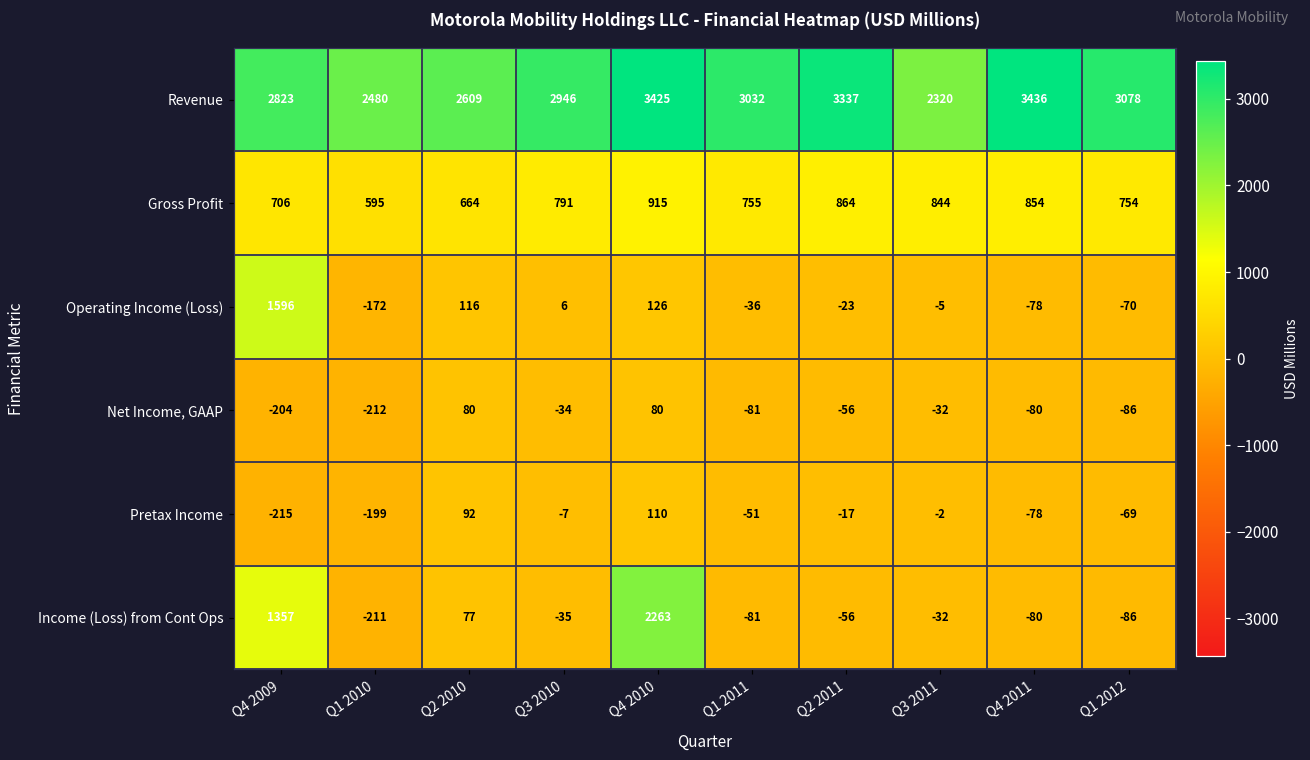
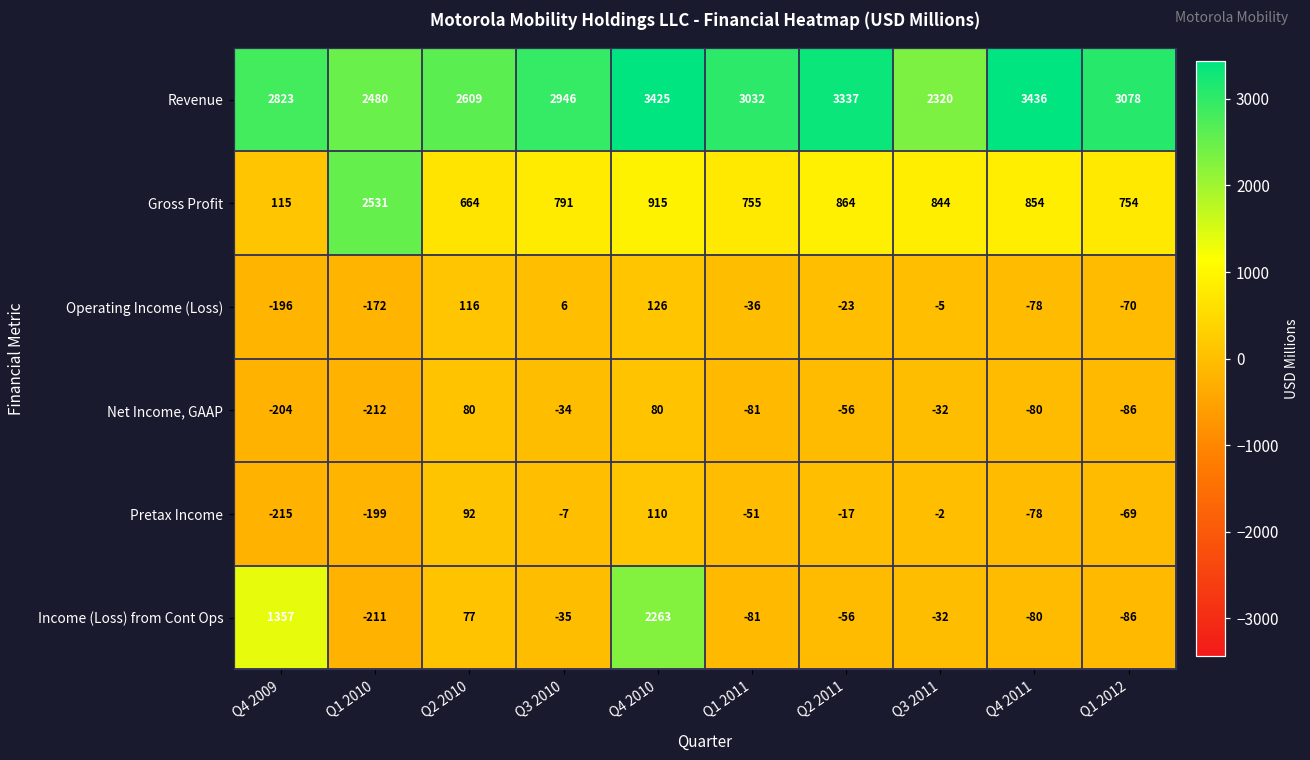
Gross Profit, Q4 2009: 706 -> 115
Gross Profit, Q1 2010: 595 -> 2531
Operating Income (Loss), Q4 2009: 1596 -> -196
